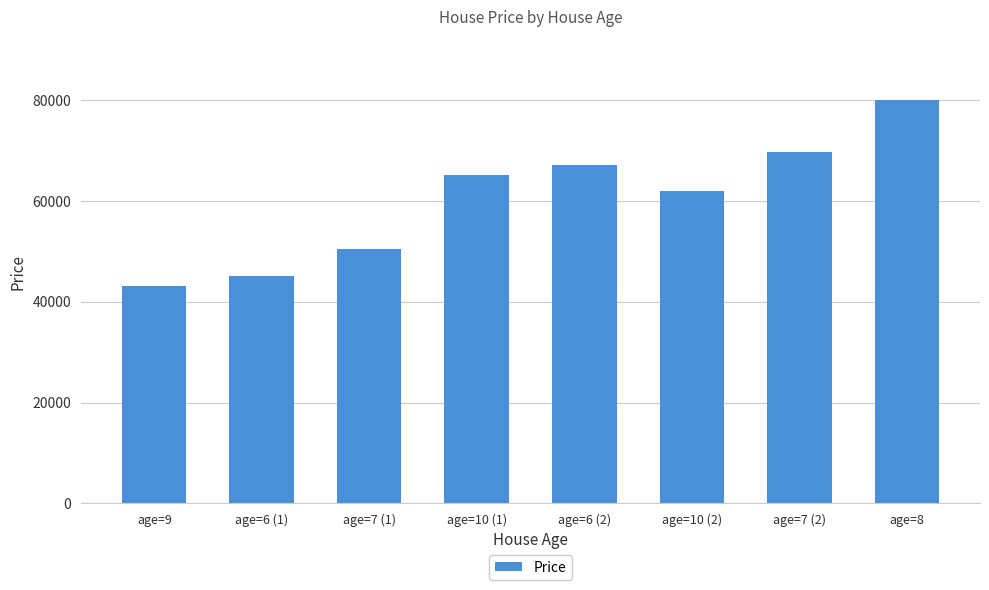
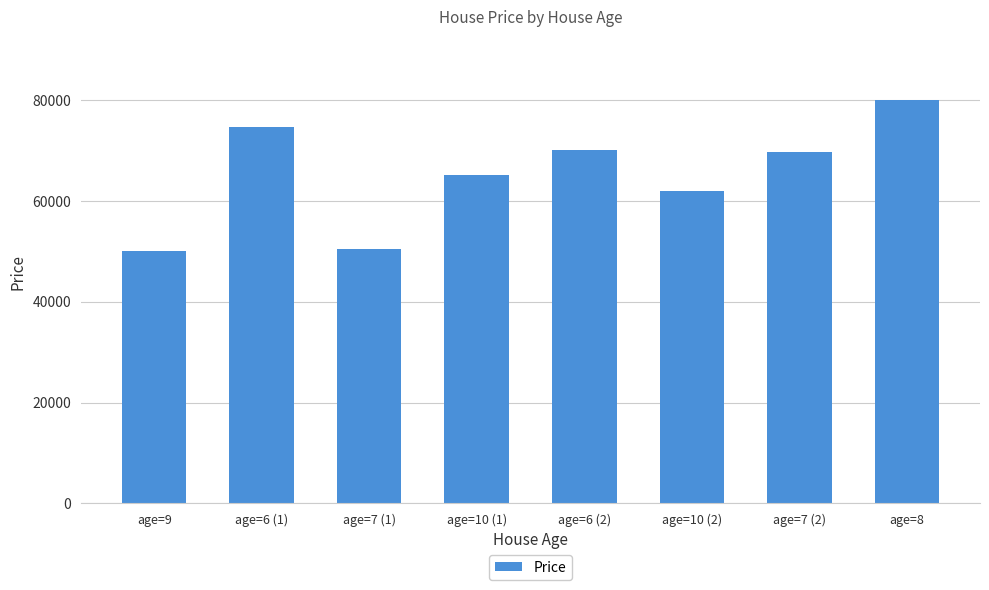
age=9: 43000 -> 50000
age=6 (1): 45000 -> 75000
age=6 (2): 67000 -> 70000
